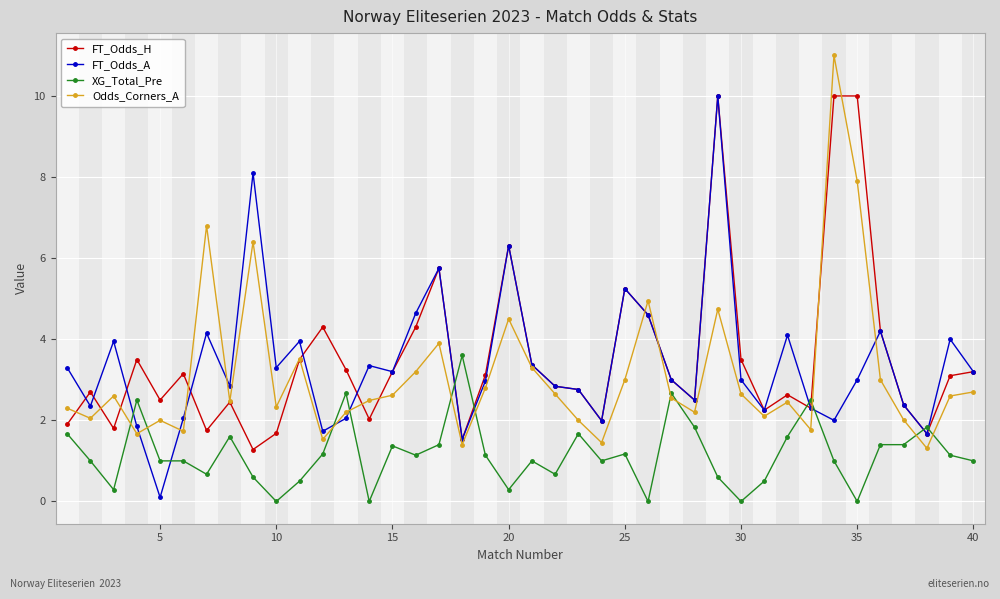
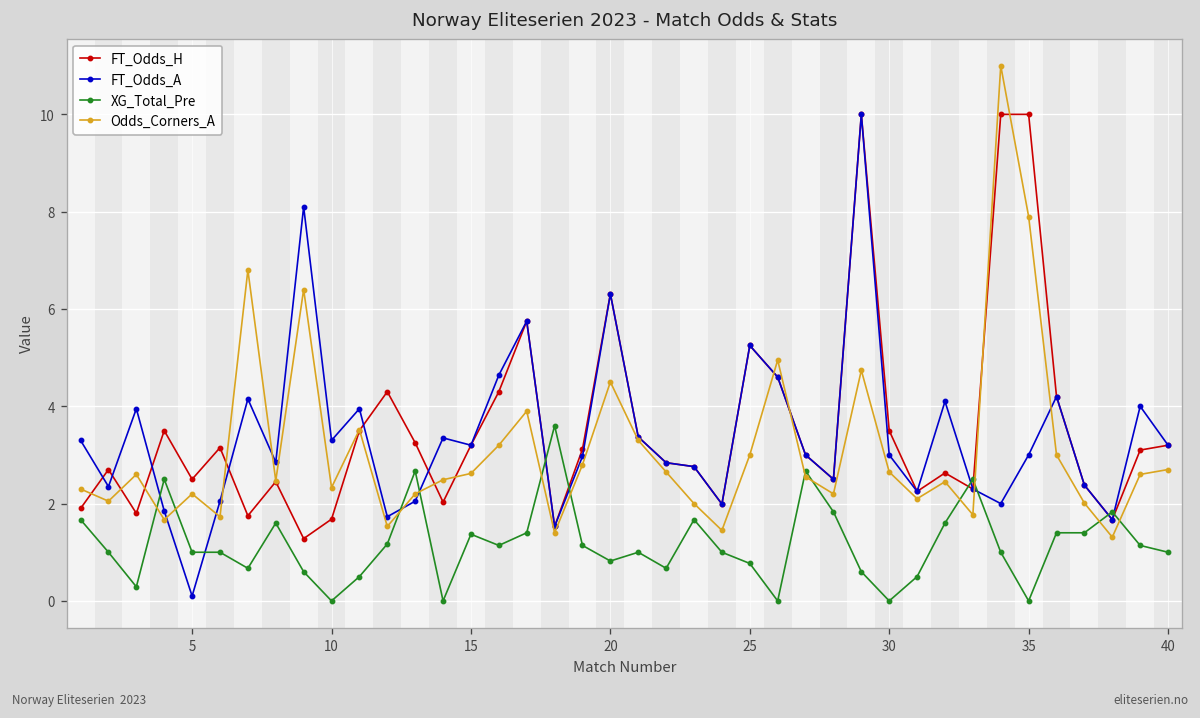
Odds_Corners_A, 5: 2.0 -> 2.2
XG_Total_Pre, 20: 0.3 -> 0.8
XG_Total_Pre, 25: 1.2 -> 0.8
